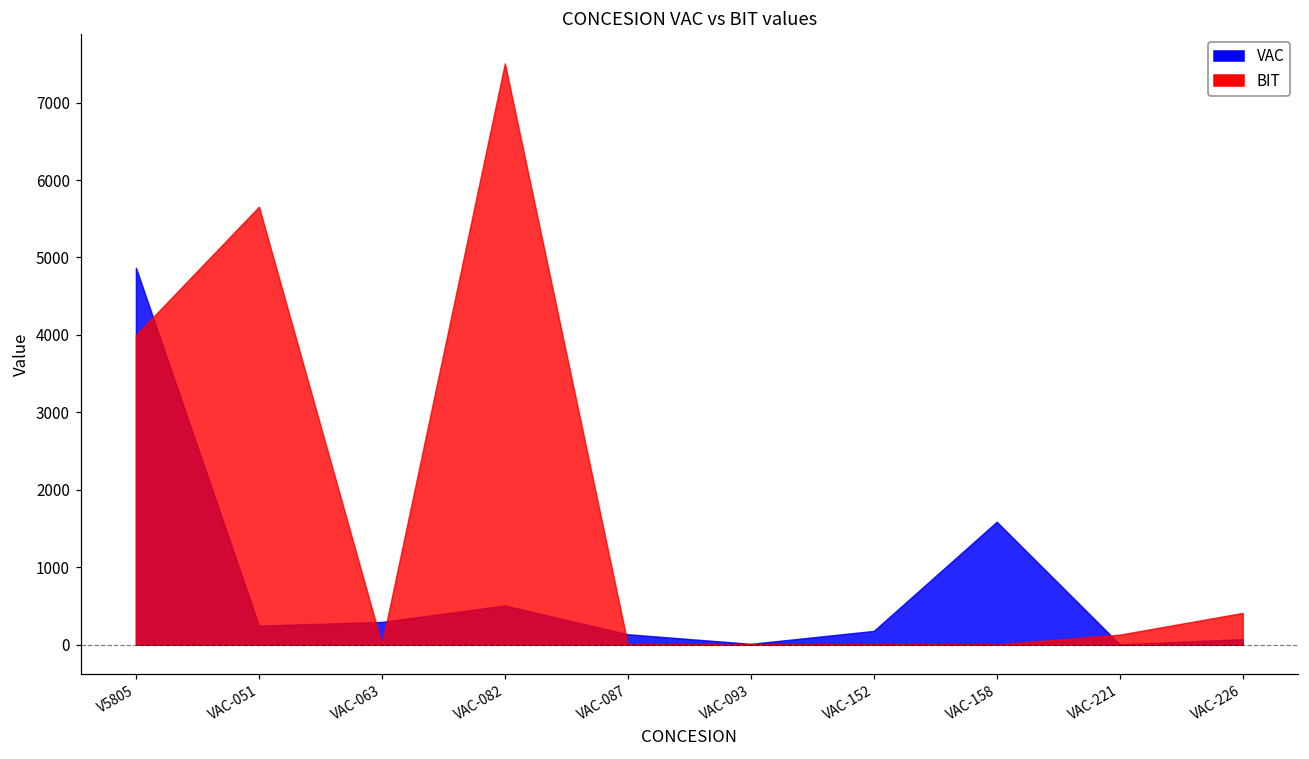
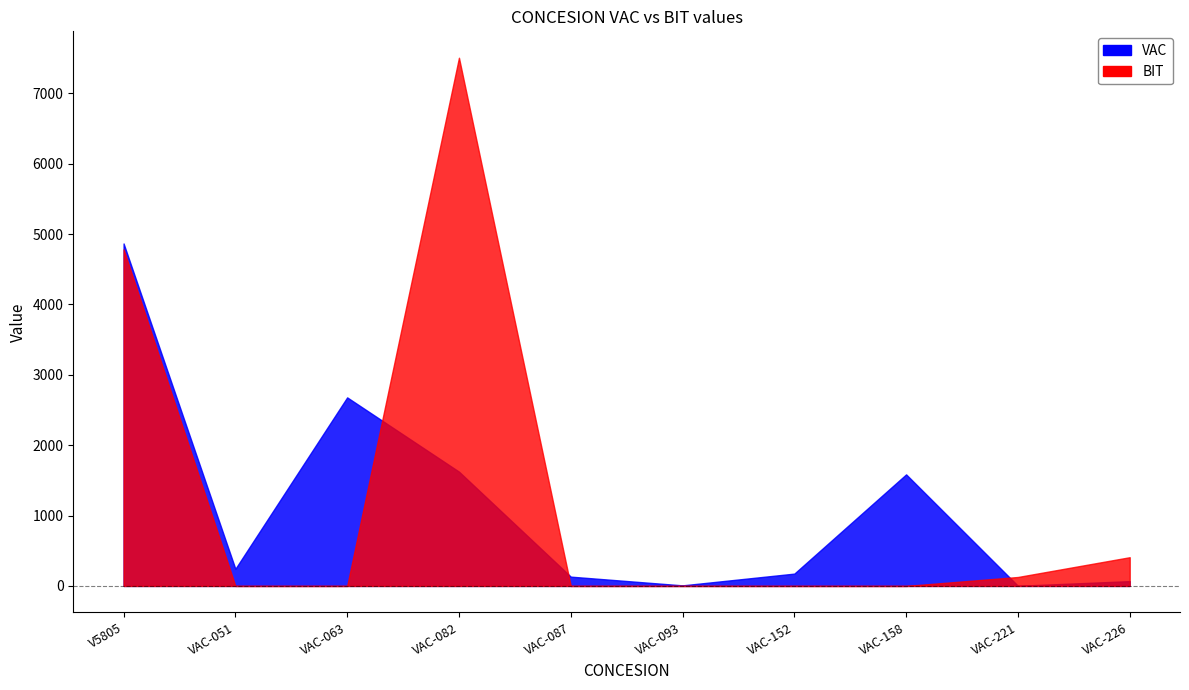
BIT, V5805: 4000 -> 4800
BIT, VAC-051: 5700 -> 0
VAC, VAC-063: 300 -> 2700
VAC, VAC-082: 500 -> 1600
